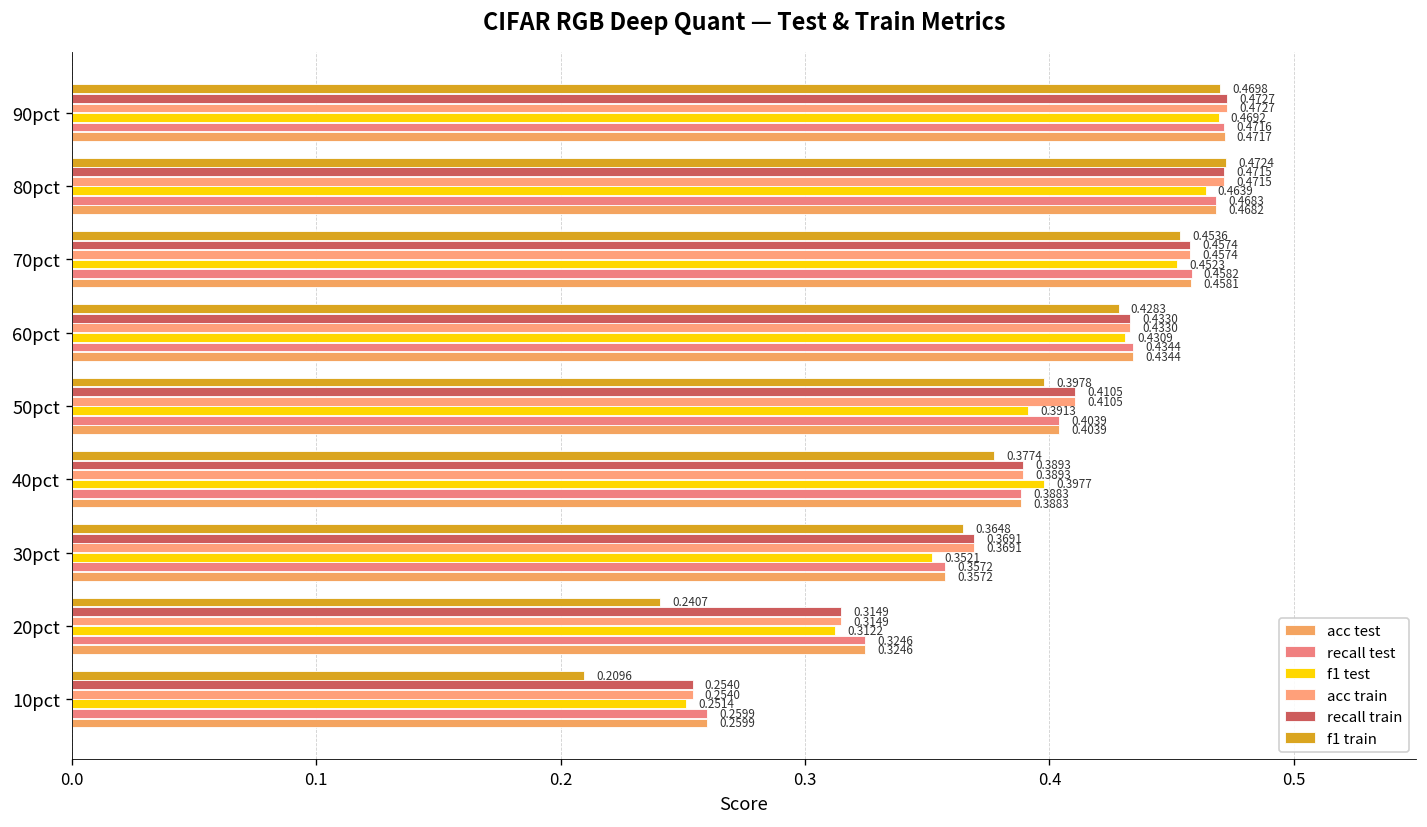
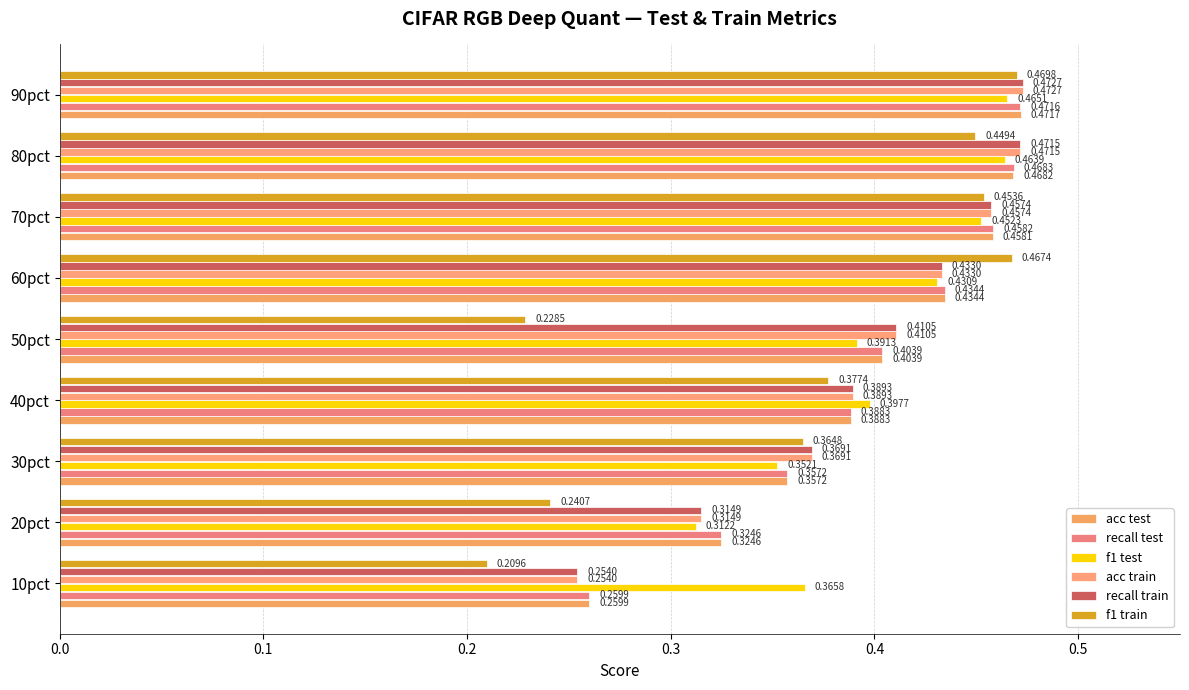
f1 test, 90pct: 0.4692 -> 0.4651
f1 train, 80pct: 0.4724 -> 0.4494
f1 train, 60pct: 0.4283 -> 0.4674
f1 train, 50pct: 0.3978 -> 0.2285
f1 test, 10pct: 0.2514 -> 0.3658
